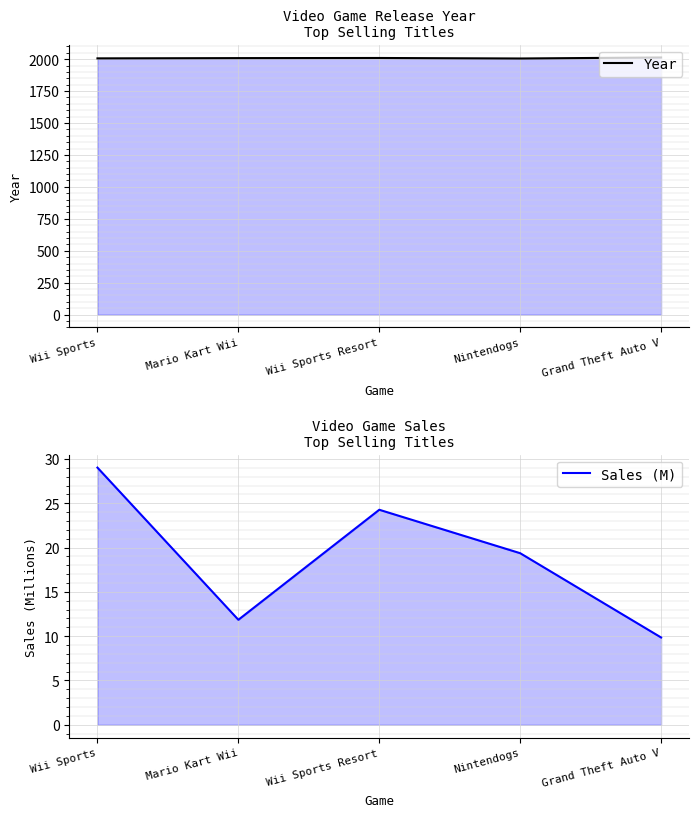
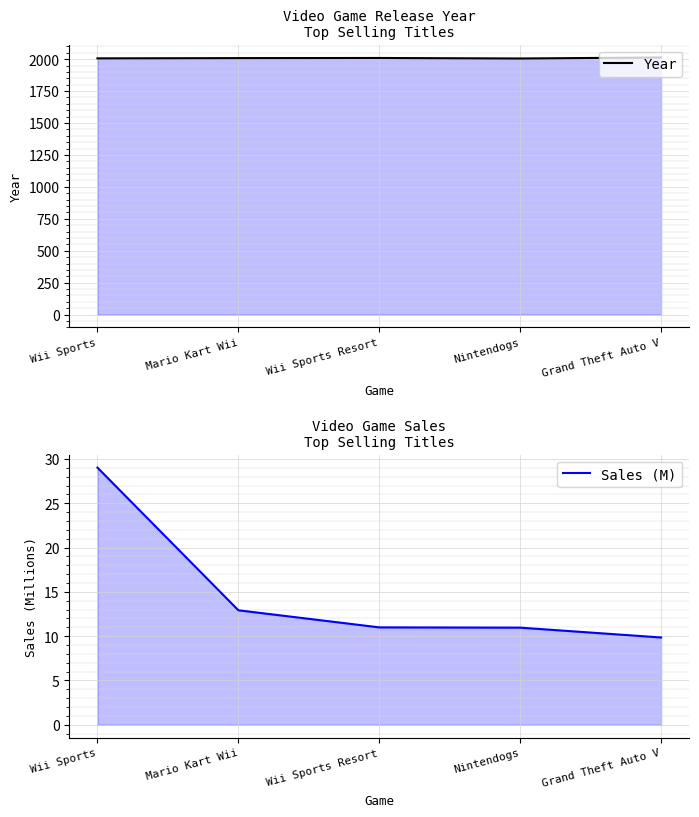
Video Game Sales Top Selling Titles, Mario Kart Wii: 12 -> 13
Video Game Sales Top Selling Titles, Wii Sports Resort: 24 -> 11
Video Game Sales Top Selling Titles, Nintendogs: 19 -> 11
